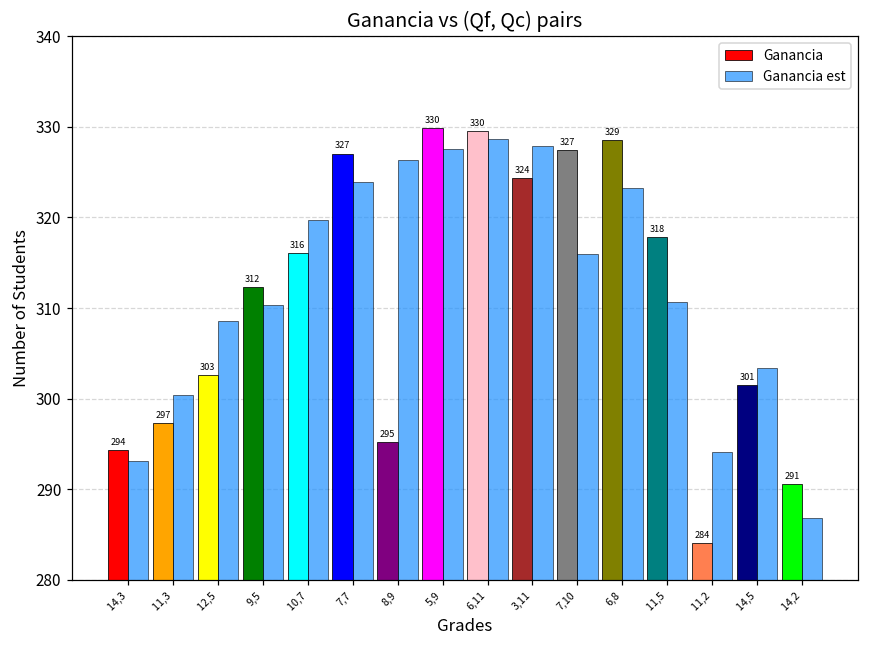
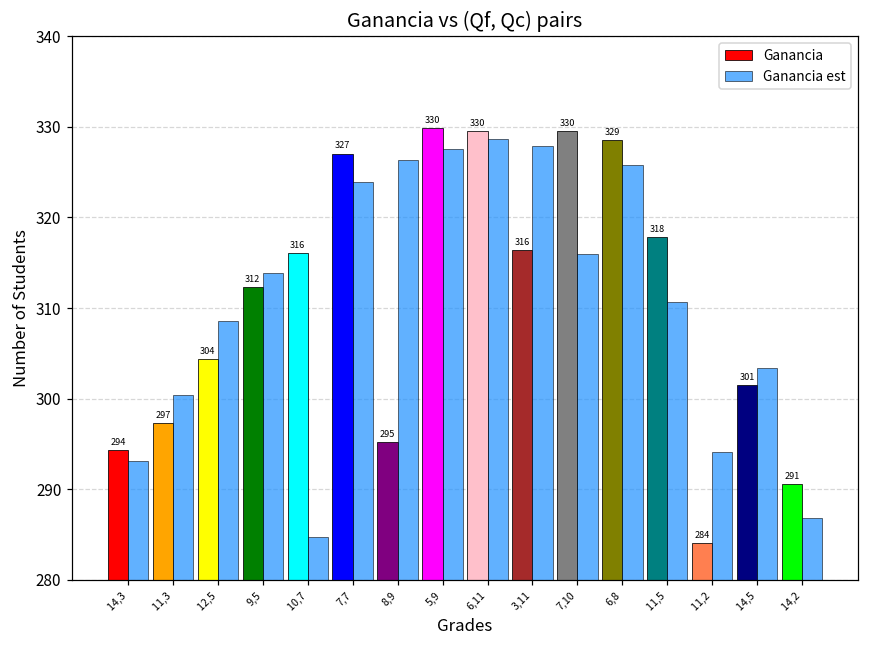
Ganancia, 12,5: 303 -> 304
Ganancia est, 9,5: 310 -> 314
Ganancia est, 10,7: 320 -> 285
Ganancia, 3,11: 324 -> 316
Ganancia, 7,10: 327 -> 330
Ganancia est, 6,8: 323 -> 326
